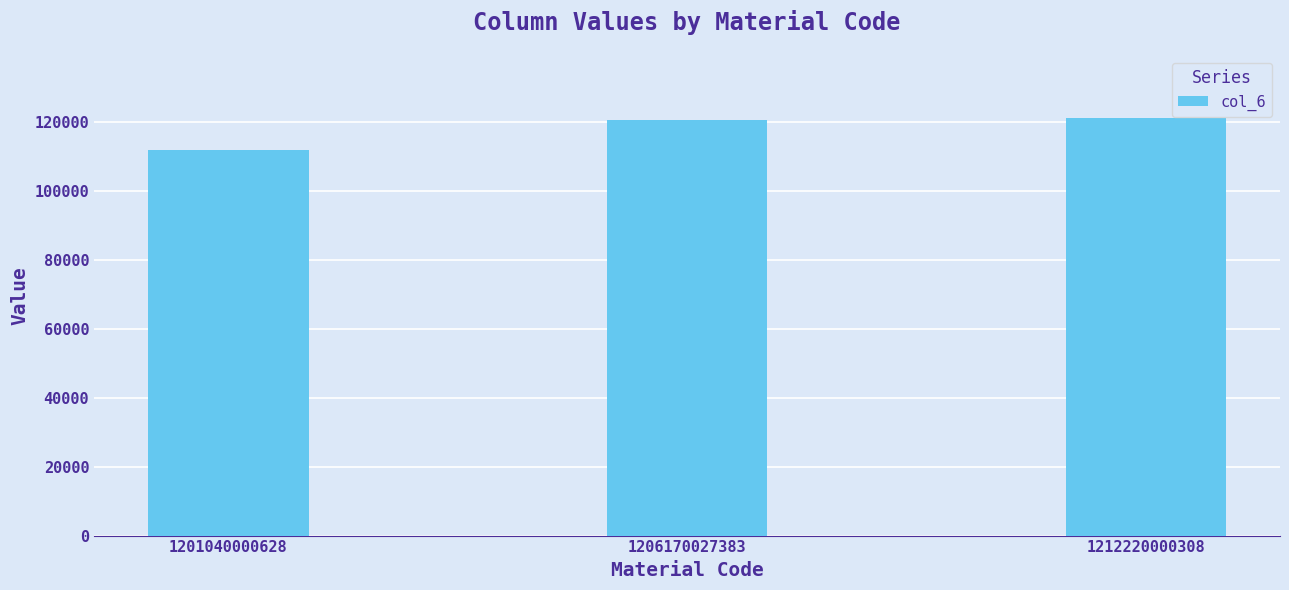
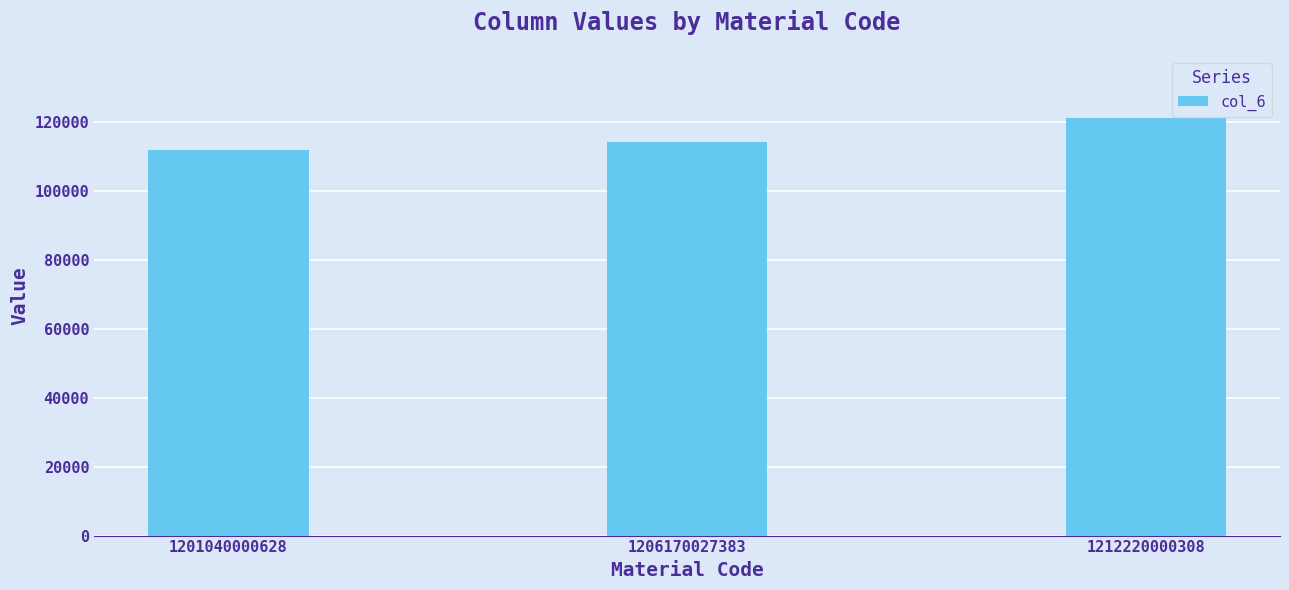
1206170027383: 121000 -> 114000
